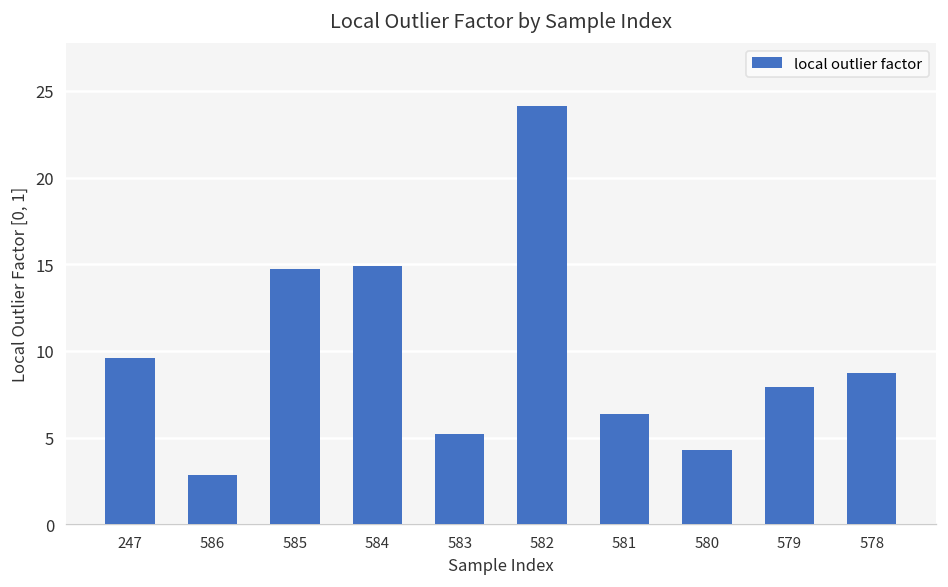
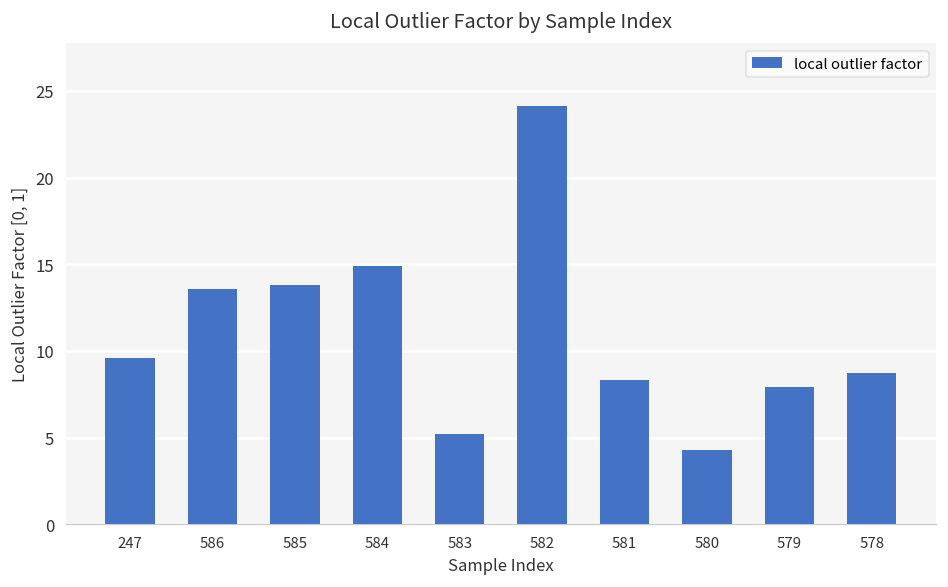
586: 2.8 -> 13.6
585: 14.7 -> 13.8
581: 6.3 -> 8.3
